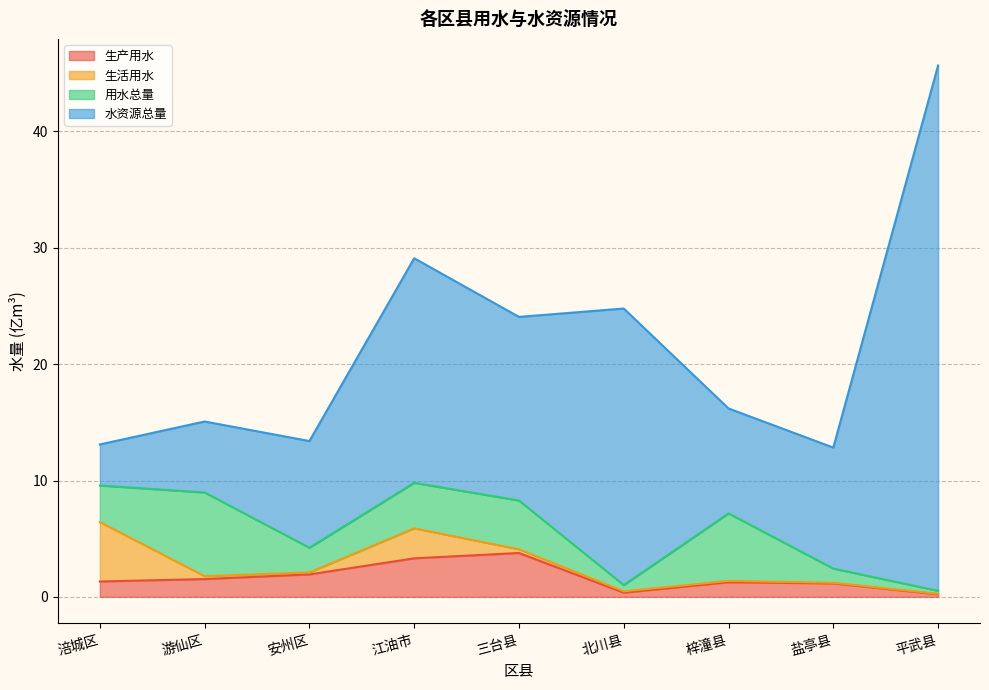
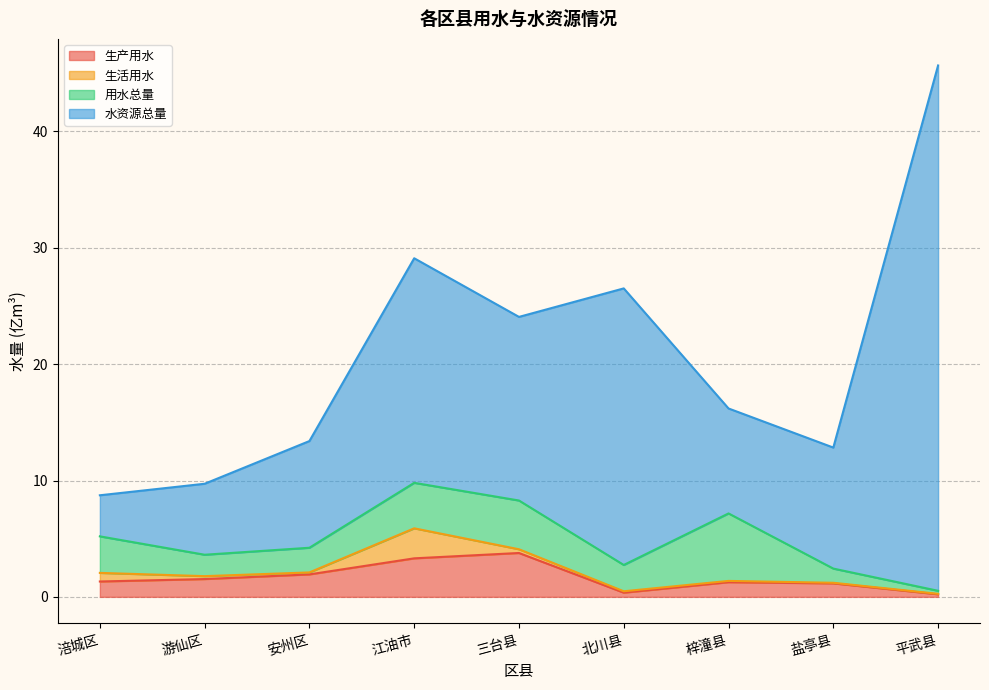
生活用水, 涪城区: 5.1 -> 0.7
用水总量, 游仙区: 7.2 -> 1.8
用水总量, 北川县: 0.5 -> 2.3
